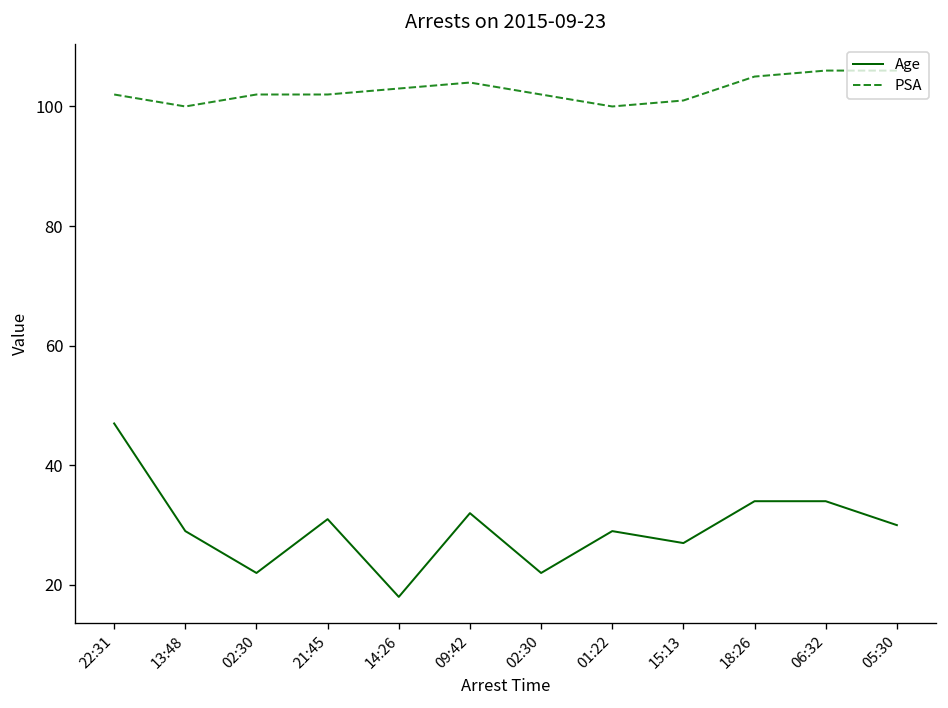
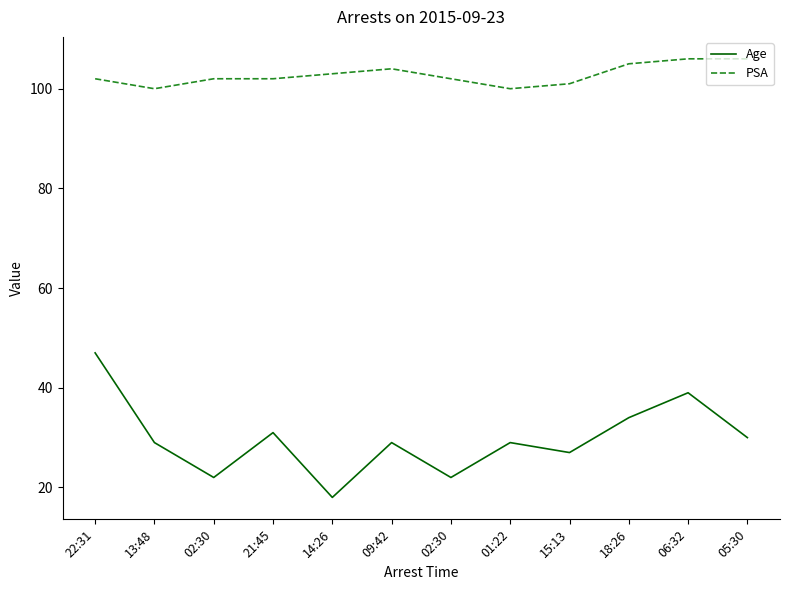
Age, 09:42: 32 -> 29
Age, 06:32: 34 -> 39
